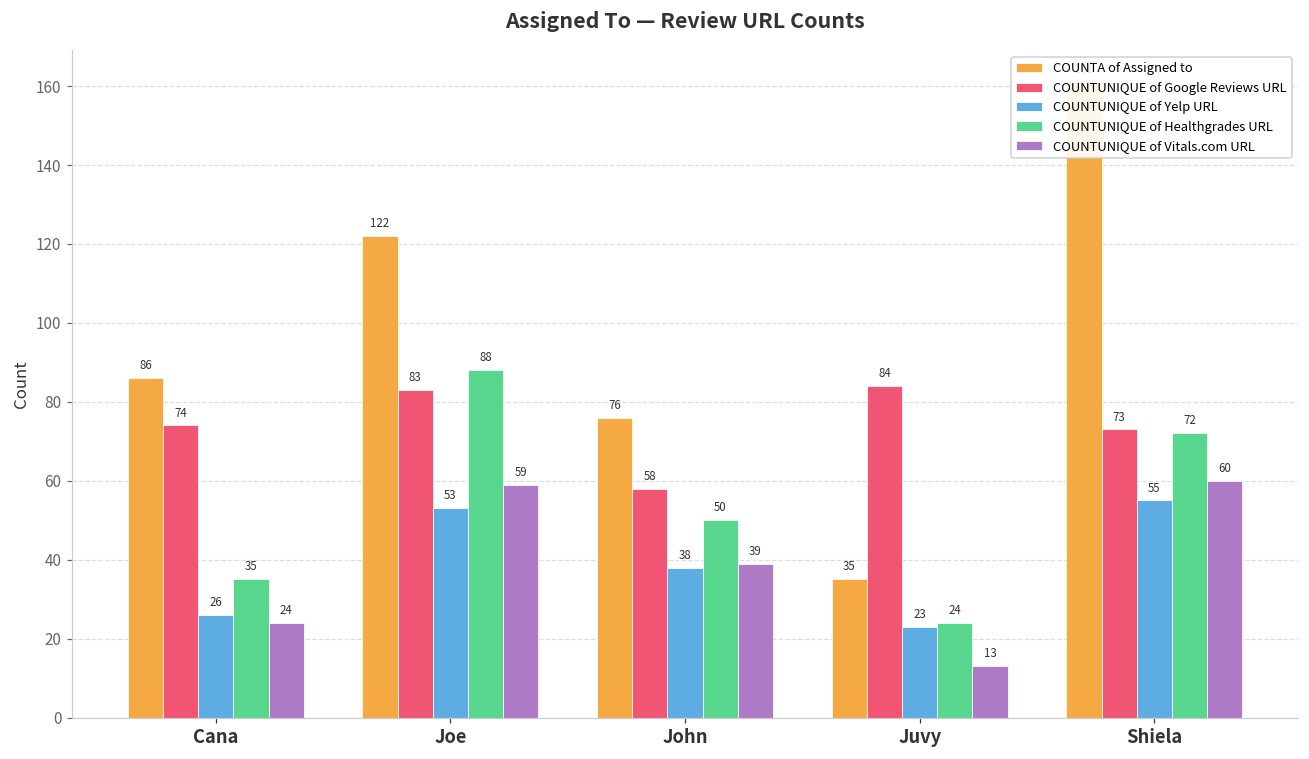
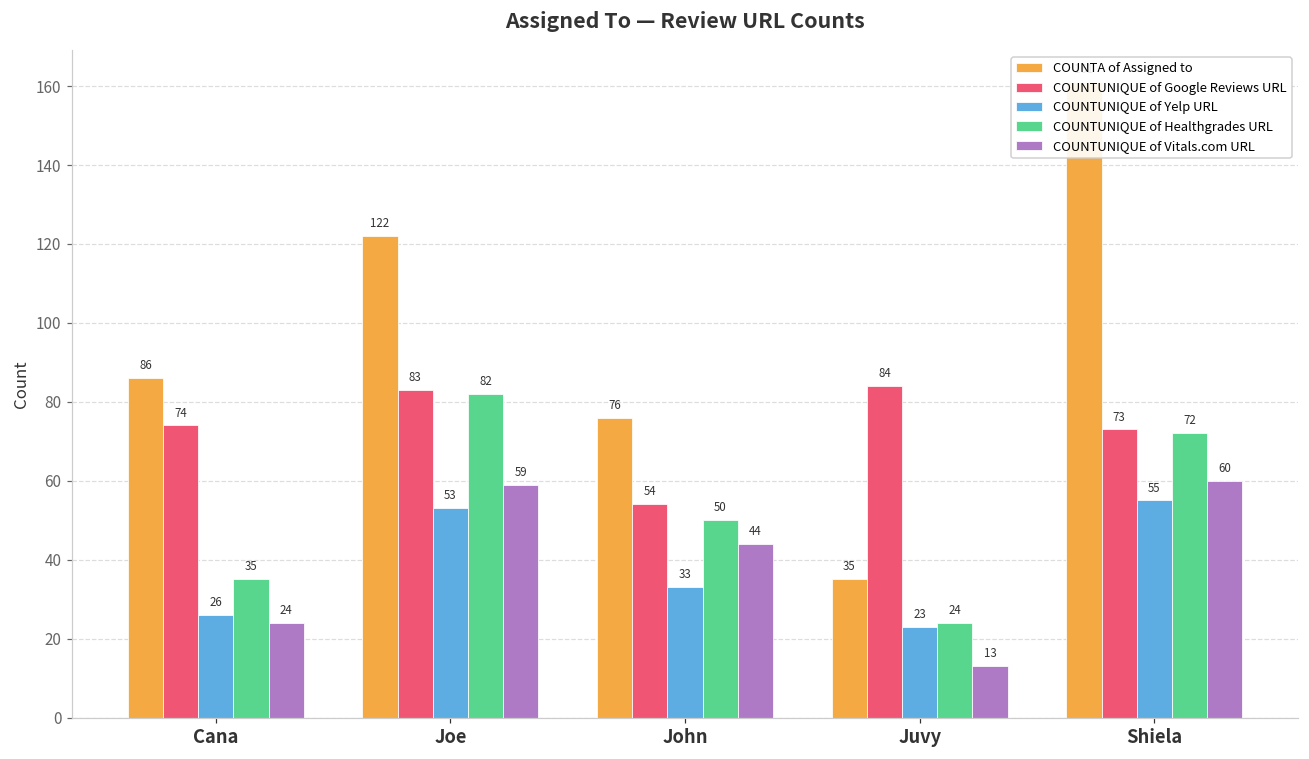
COUNTUNIQUE of Healthgrades URL, Joe: 88 -> 82
COUNTUNIQUE of Google Reviews URL, John: 58 -> 54
COUNTUNIQUE of Yelp URL, John: 38 -> 33
COUNTUNIQUE of Vitals.com URL, John: 39 -> 44
